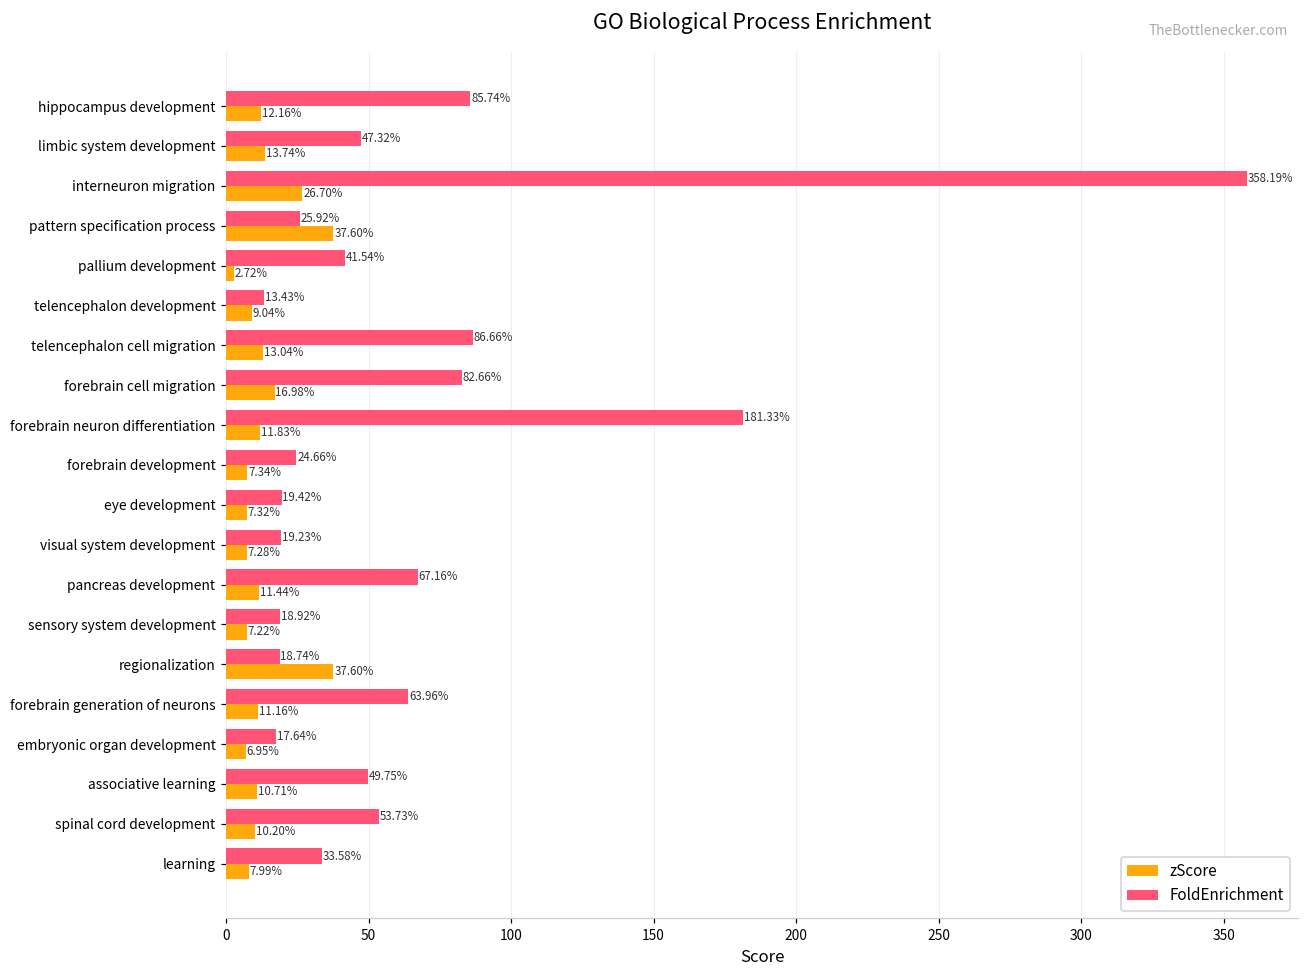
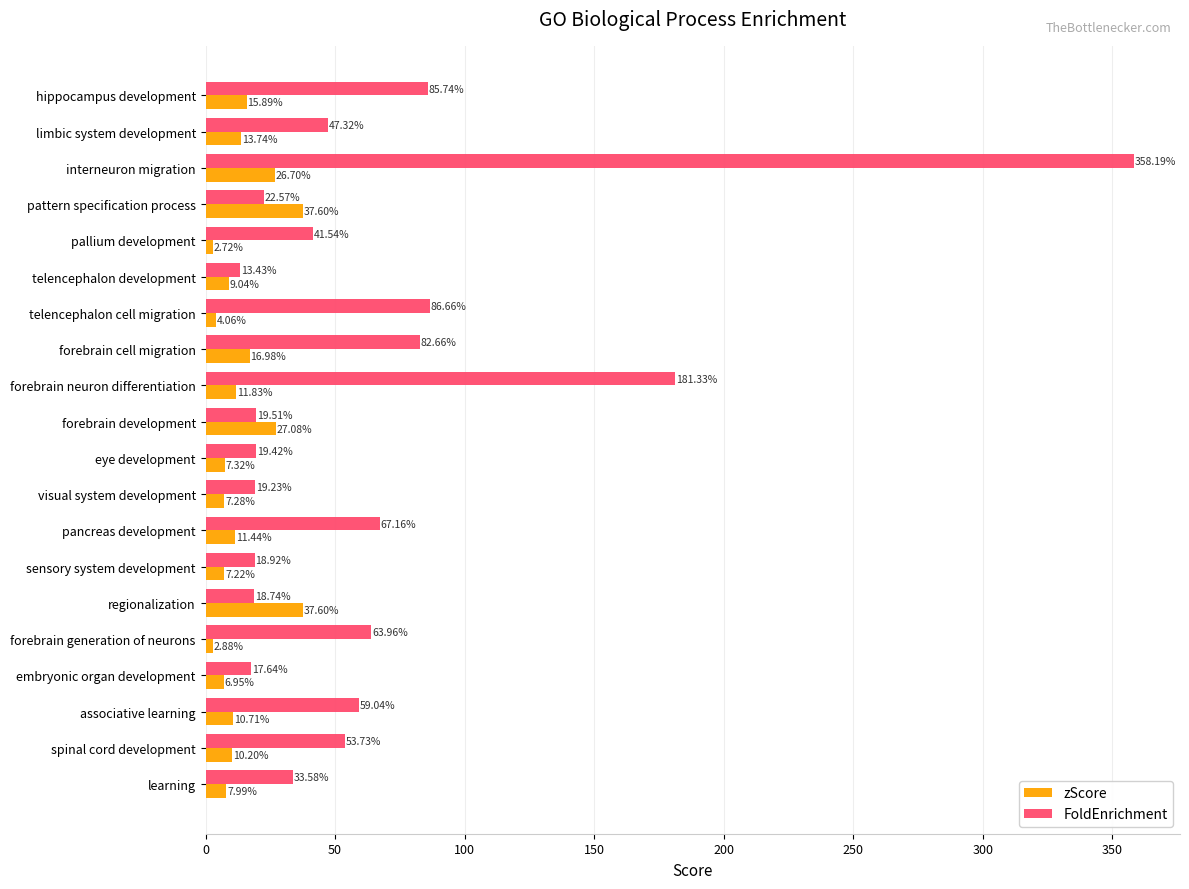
zScore, hippocampus development: 12.16% -> 15.89%
FoldEnrichment, pattern specification process: 25.92% -> 22.57%
zScore, telencephalon cell migration: 13.04% -> 4.06%
FoldEnrichment, forebrain development: 24.66% -> 19.51%
zScore, forebrain development: 7.34% -> 27.08%
zScore, forebrain generation of neurons: 11.16% -> 2.88%
FoldEnrichment, associative learning: 49.75% -> 59.04%
